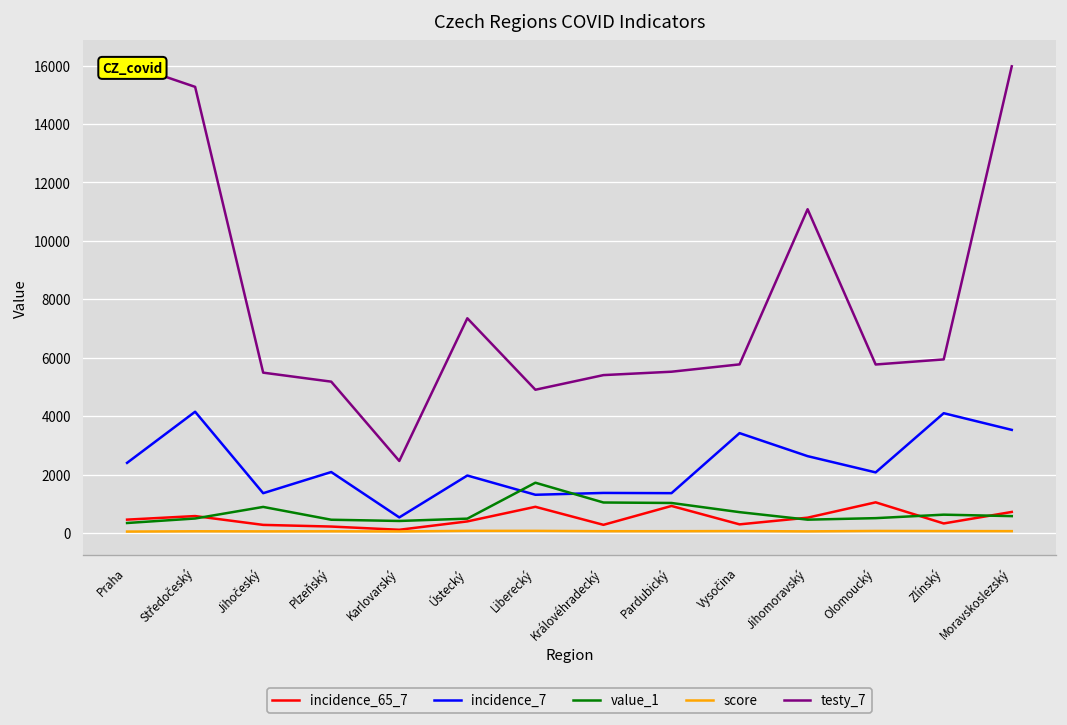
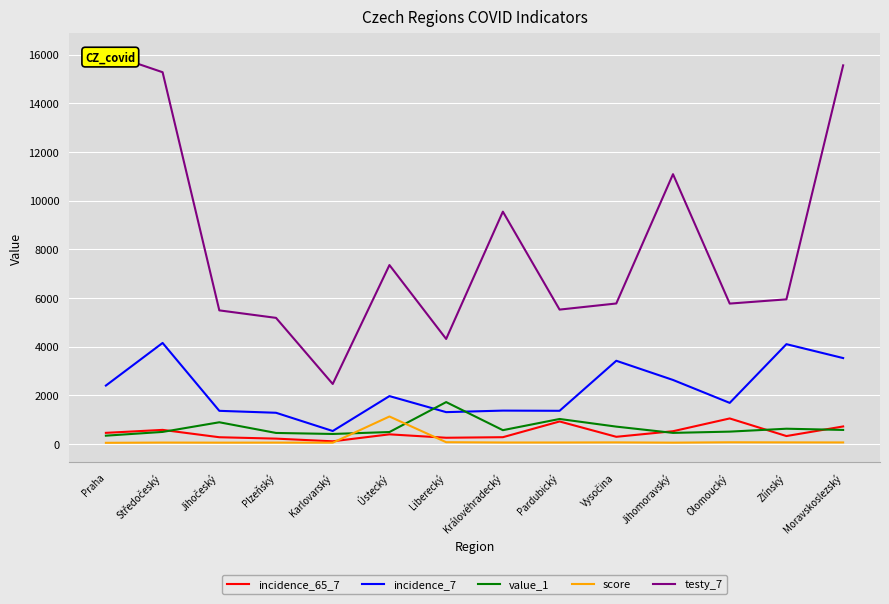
incidence_7, Plzeňský: 2100 -> 1300
score, Ústecký: 100 -> 1100
incidence_65_7, Liberecký: 900 -> 300
testy_7, Liberecký: 4900 -> 4300
value_1, Královéhradecký: 1000 -> 600
testy_7, Královéhradecký: 5400 -> 9500
incidence_7, Olomoucký: 2100 -> 1700
testy_7, Moravskoslezský: 16000 -> 15600
